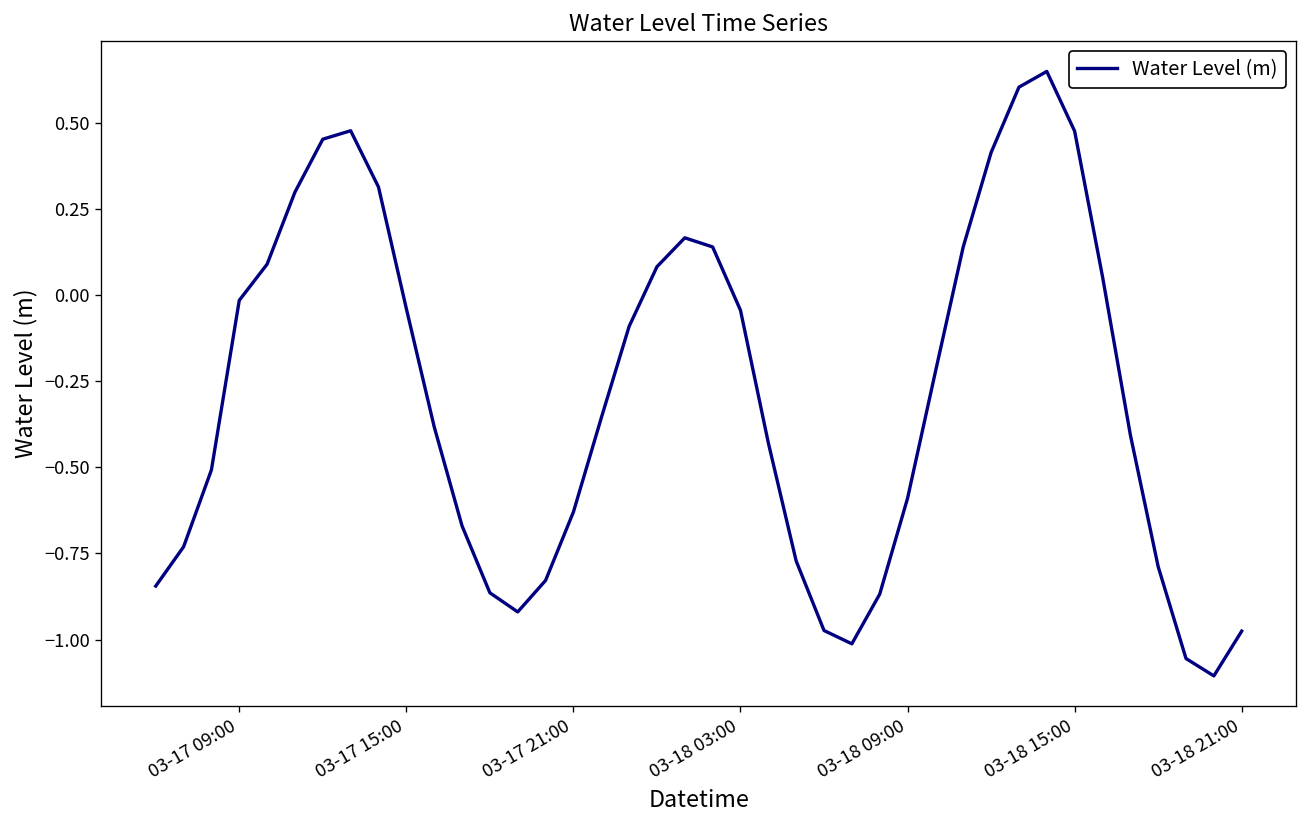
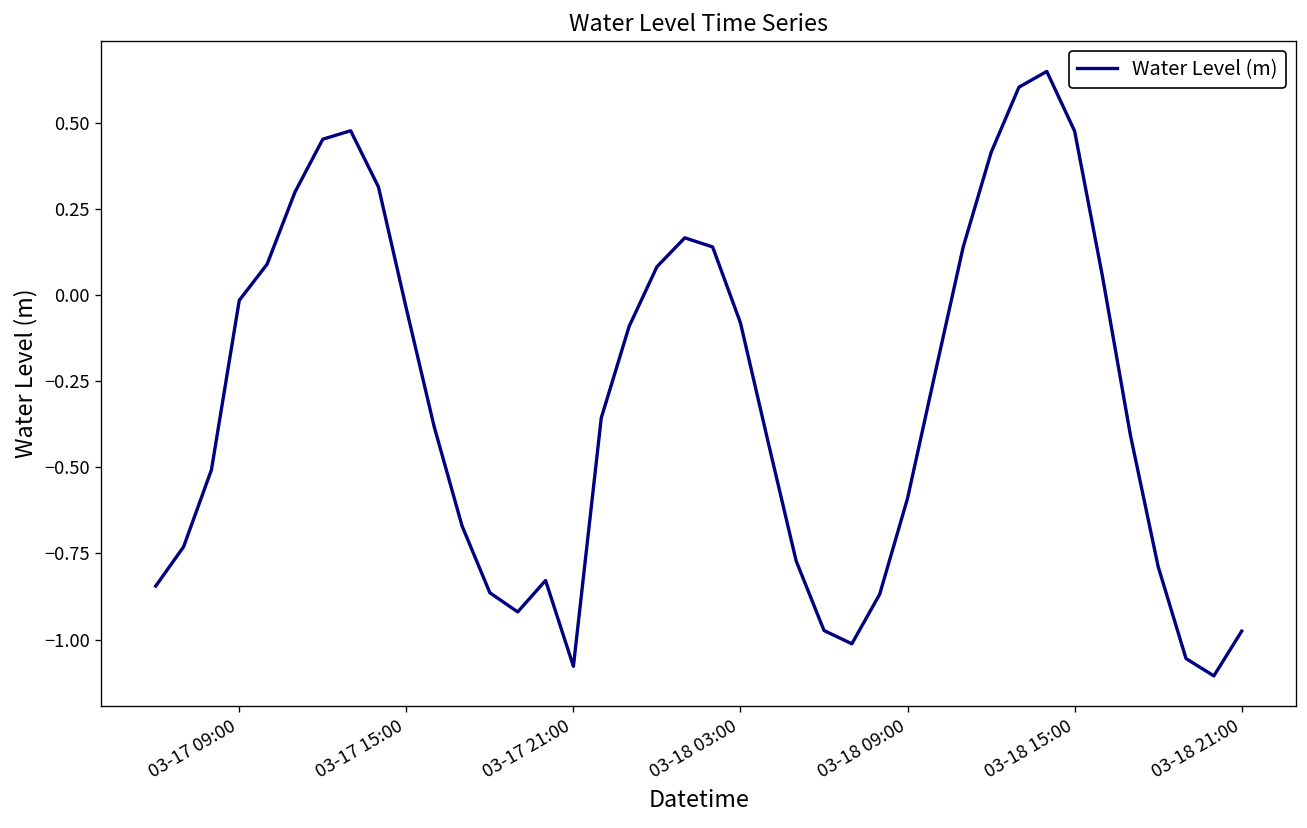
03-17 21:00: -0.63 -> -1.08
03-18 03:00: -0.04 -> -0.08
